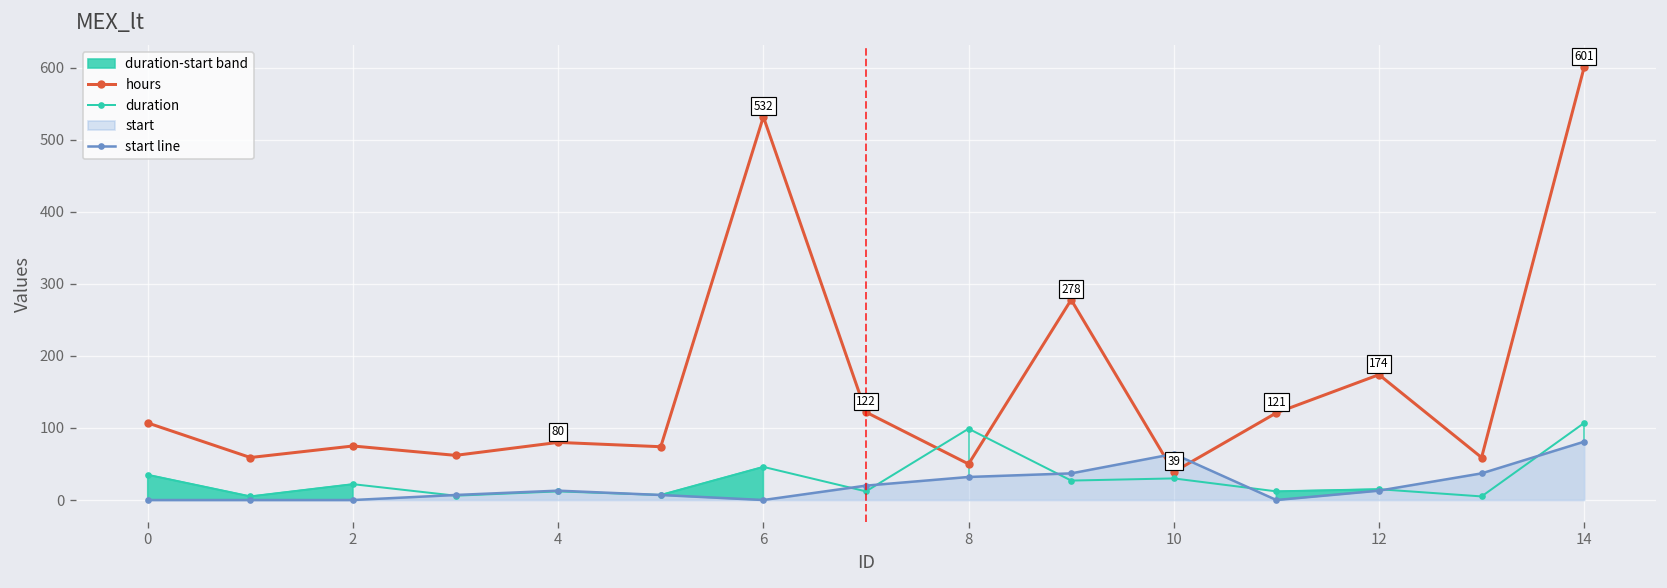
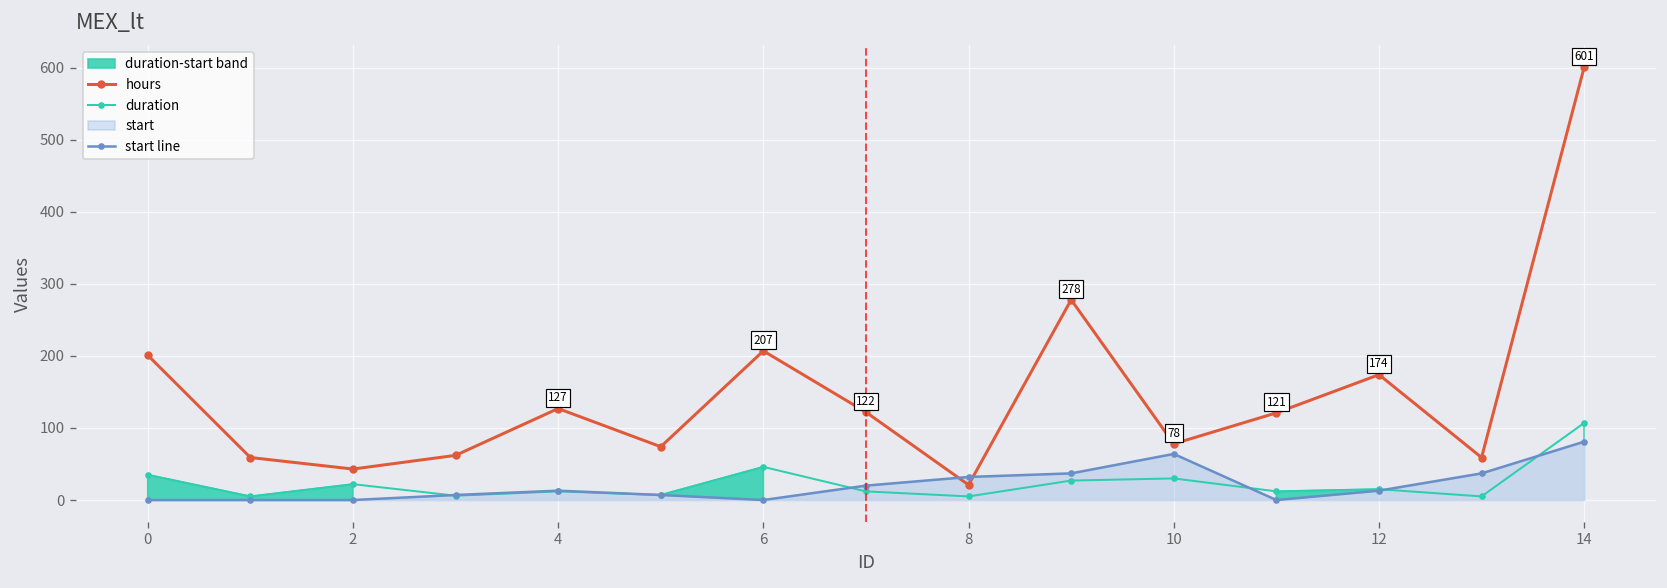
hours, 0: 110 -> 200
hours, 2: 80 -> 40
hours, 4: 80 -> 127
hours, 6: 532 -> 207
hours, 8: 50 -> 20
duration, 8: 100 -> 10
hours, 10: 39 -> 78
